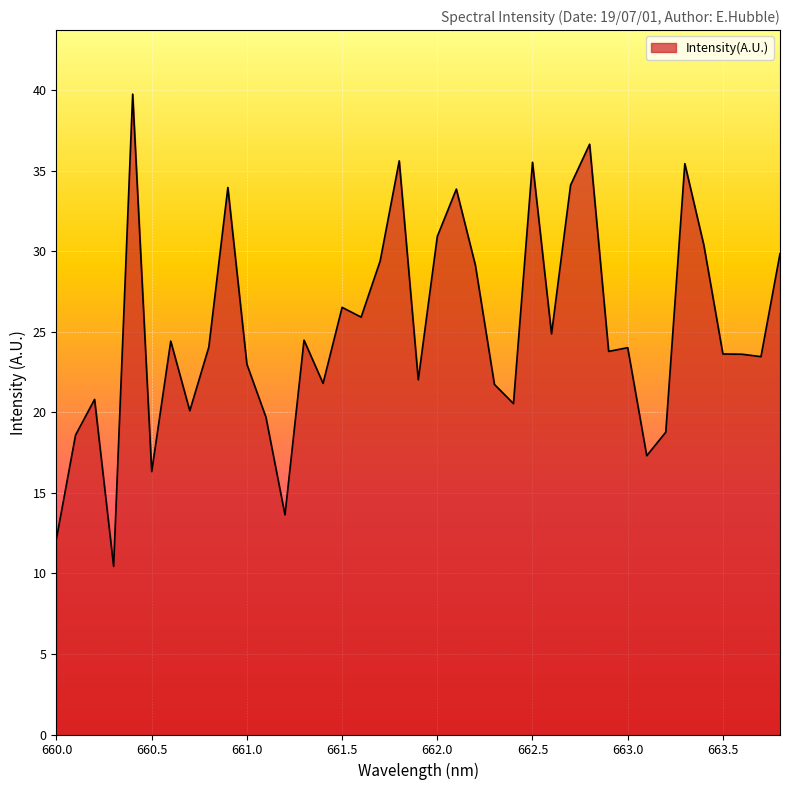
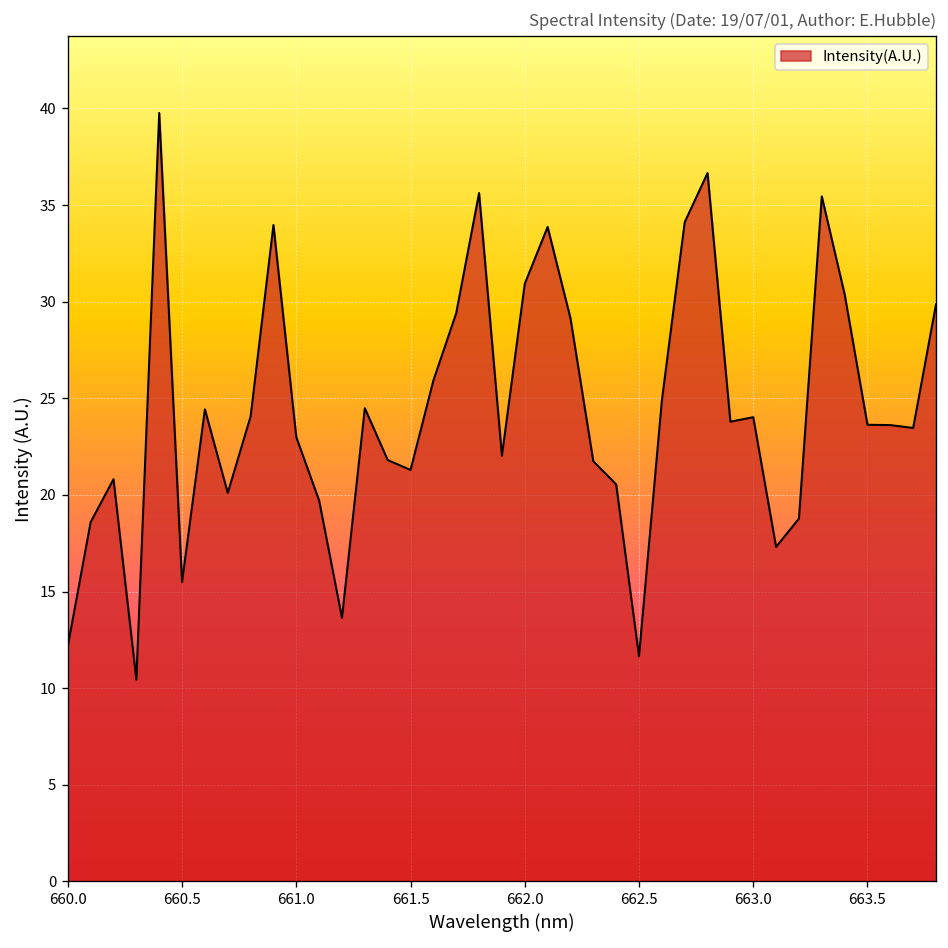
660.5: 16.3 -> 15.5
661.5: 26.5 -> 21.3
662.5: 35.5 -> 11.6
